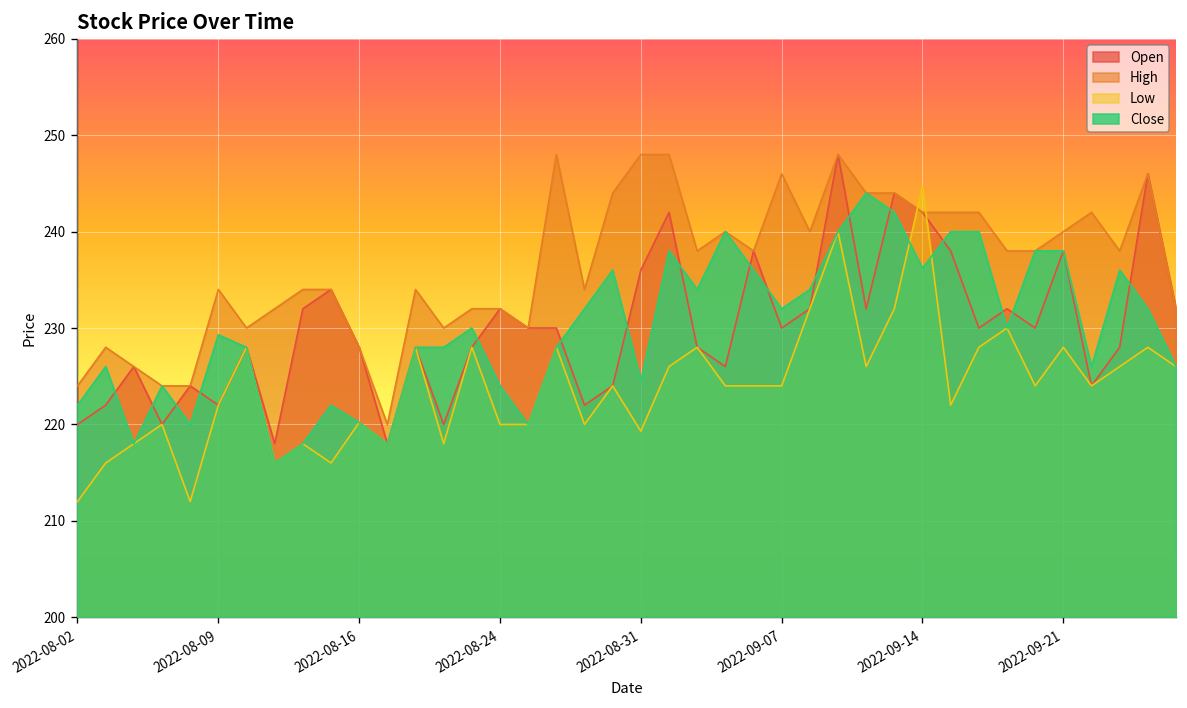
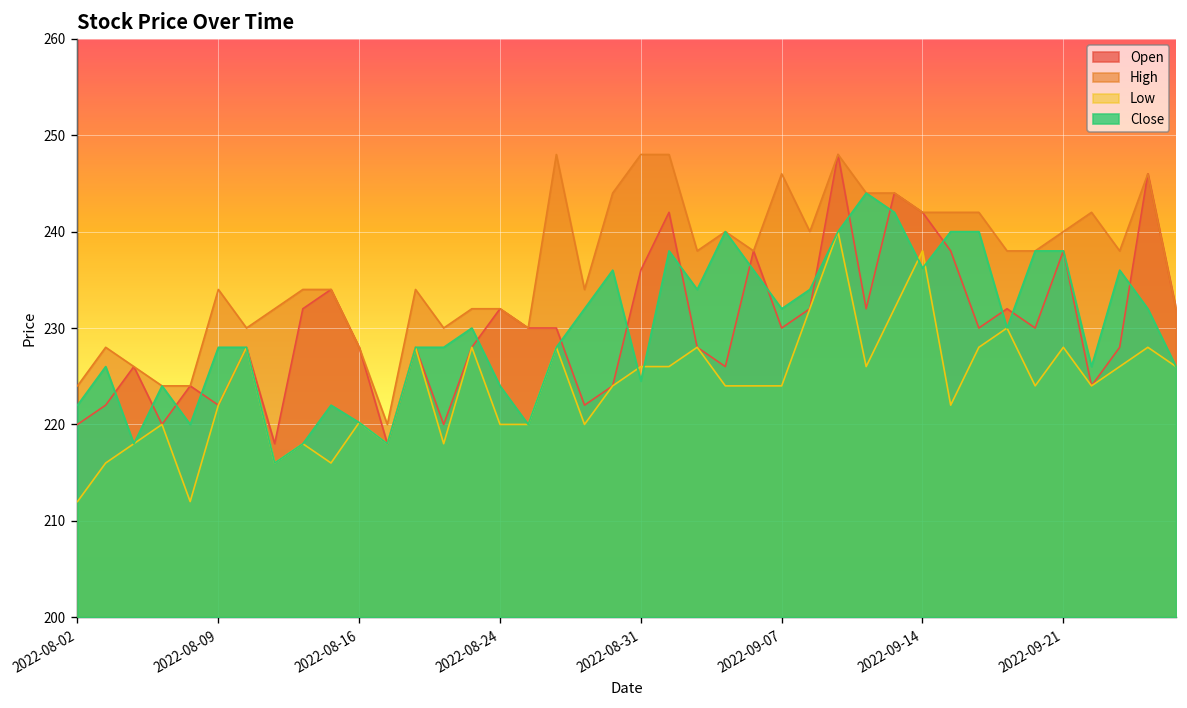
Close, 2022-08-09: 229 -> 228
Low, 2022-08-31: 219 -> 226
Low, 2022-09-14: 245 -> 238
